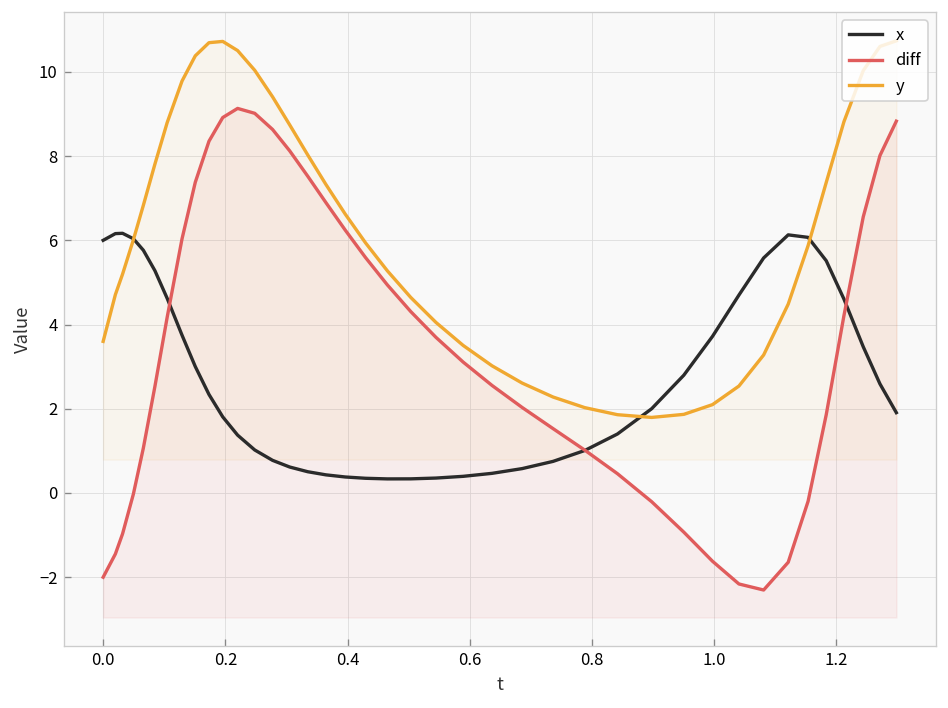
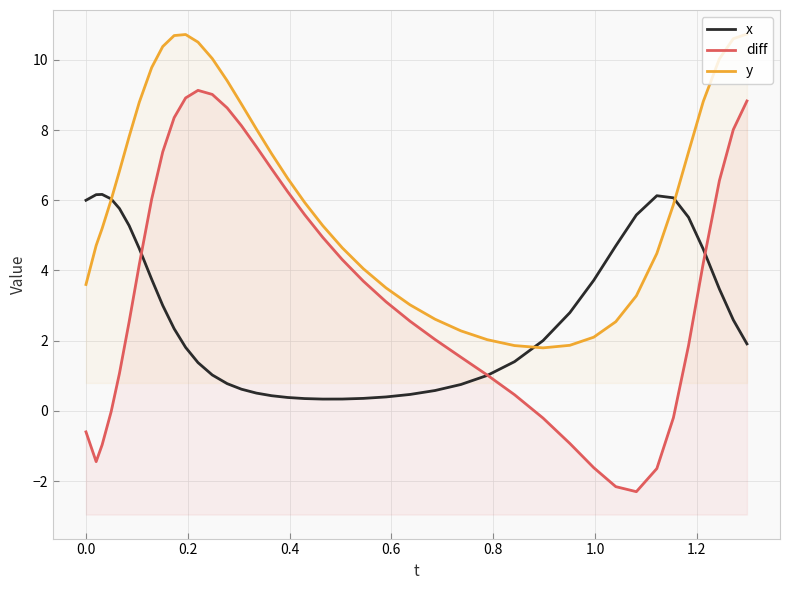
diff, 0.0: -2.0 -> -0.6
